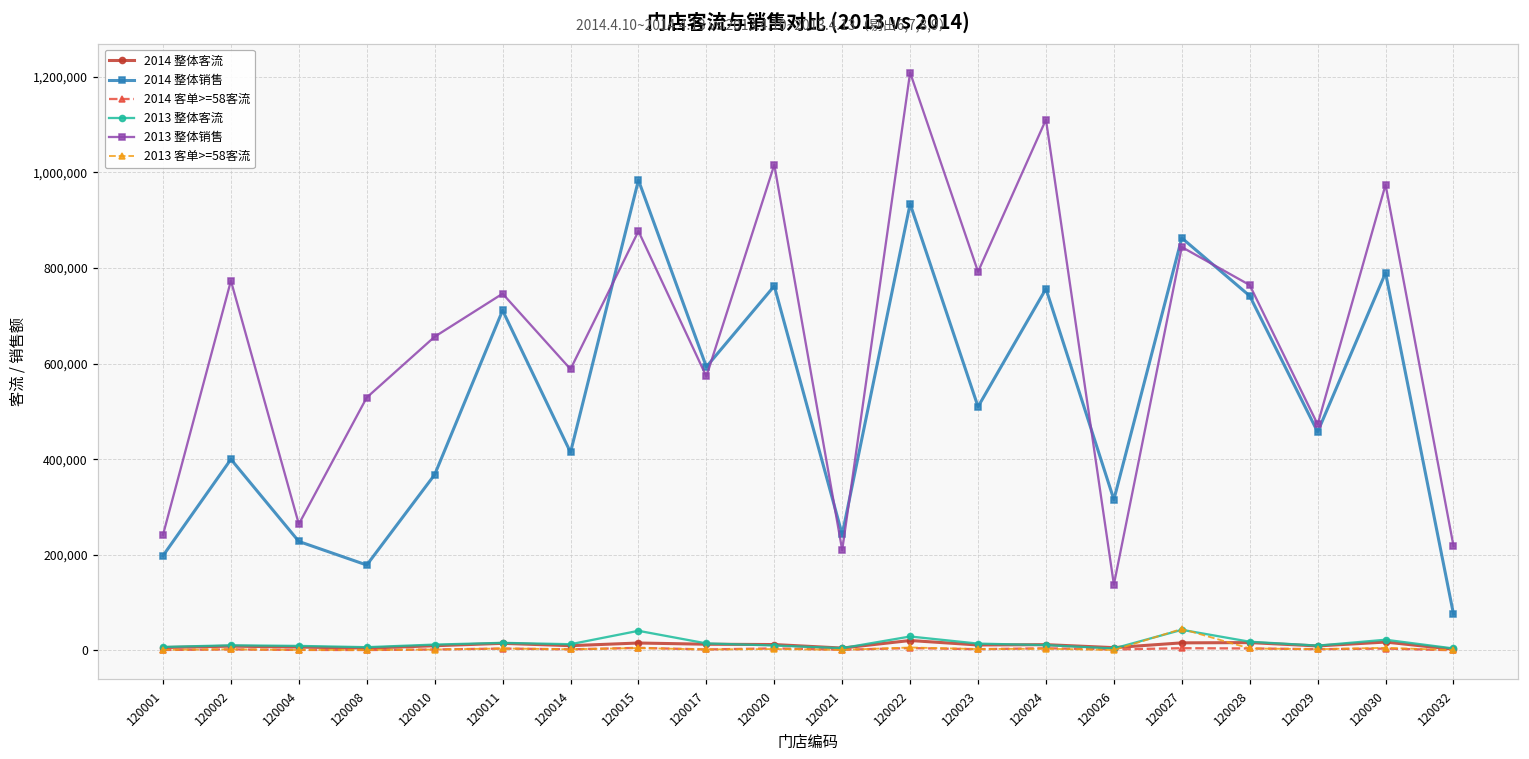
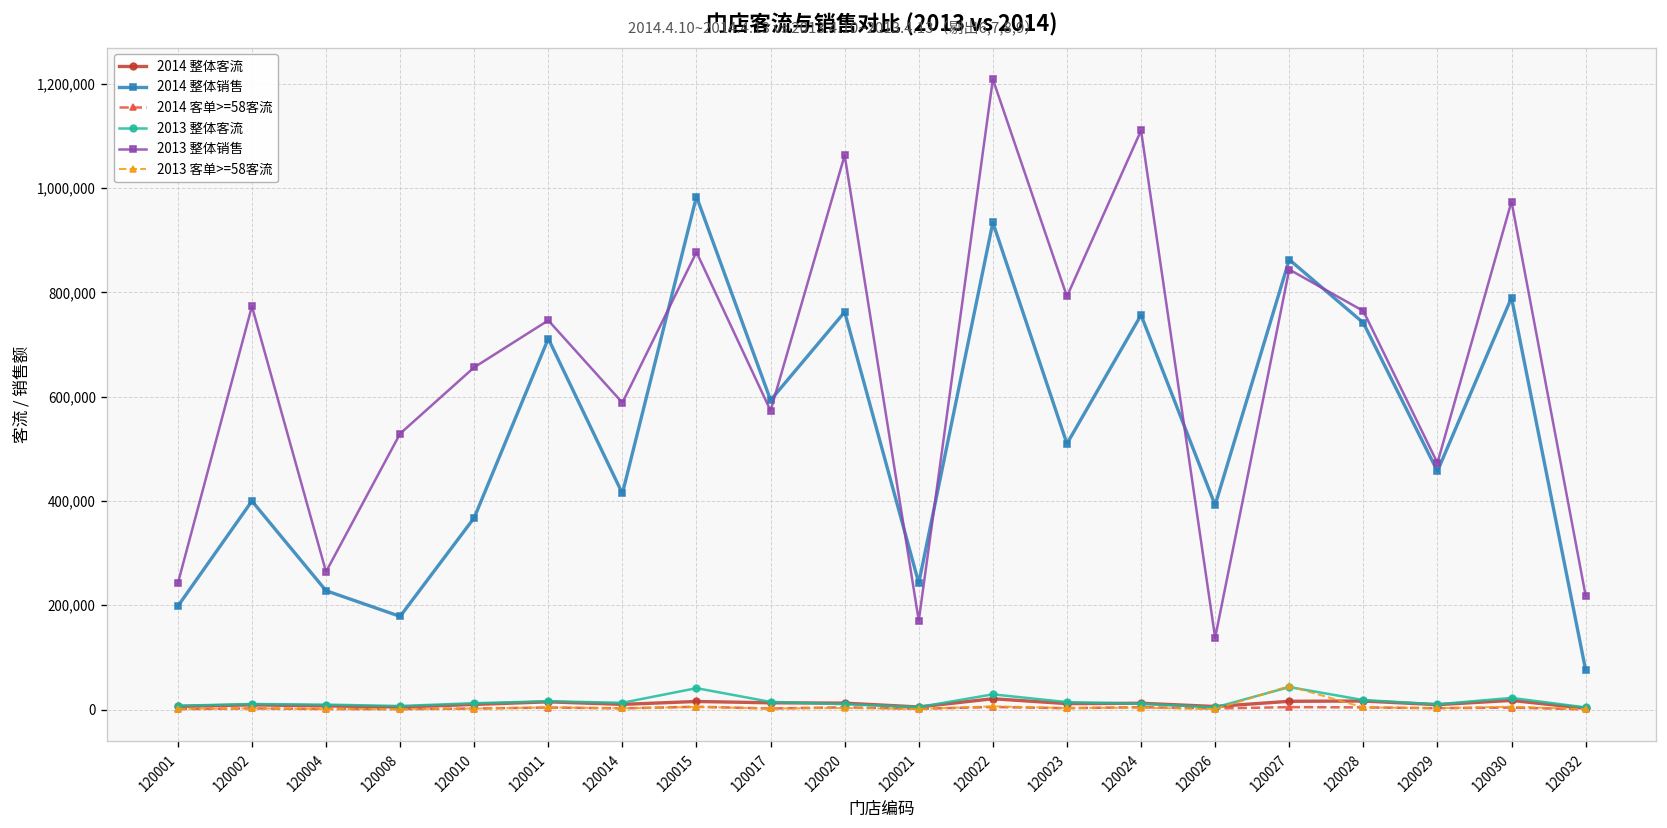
2013 整体销售, 120020: 1,020,000 -> 1,060,000
2013 整体销售, 120021: 210,000 -> 170,000
2014 整体销售, 120026: 320,000 -> 390,000
